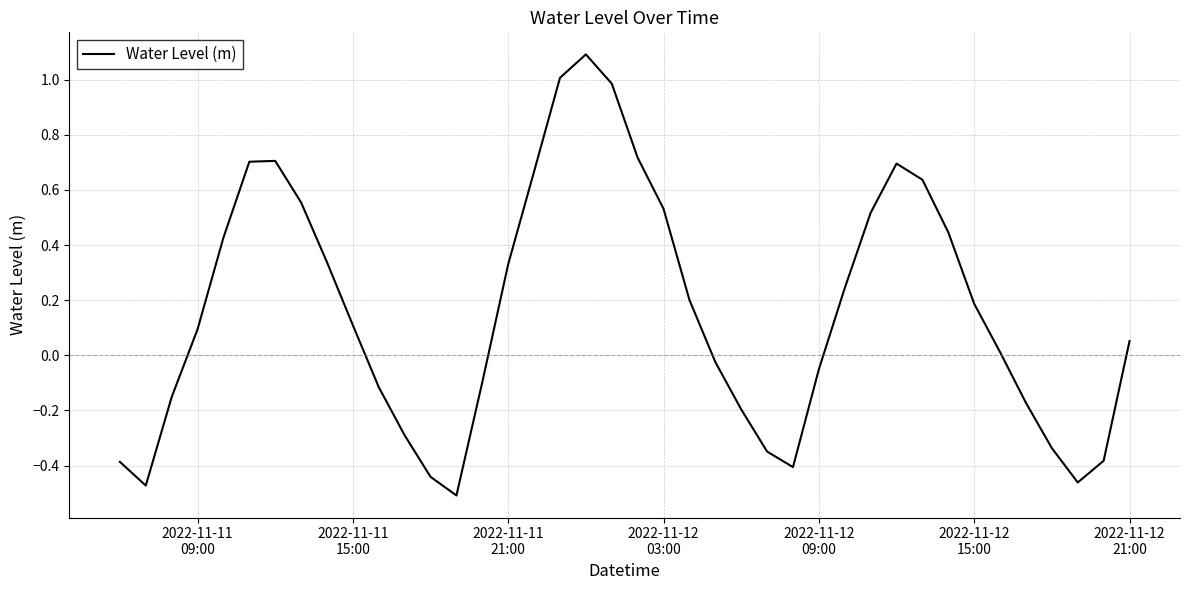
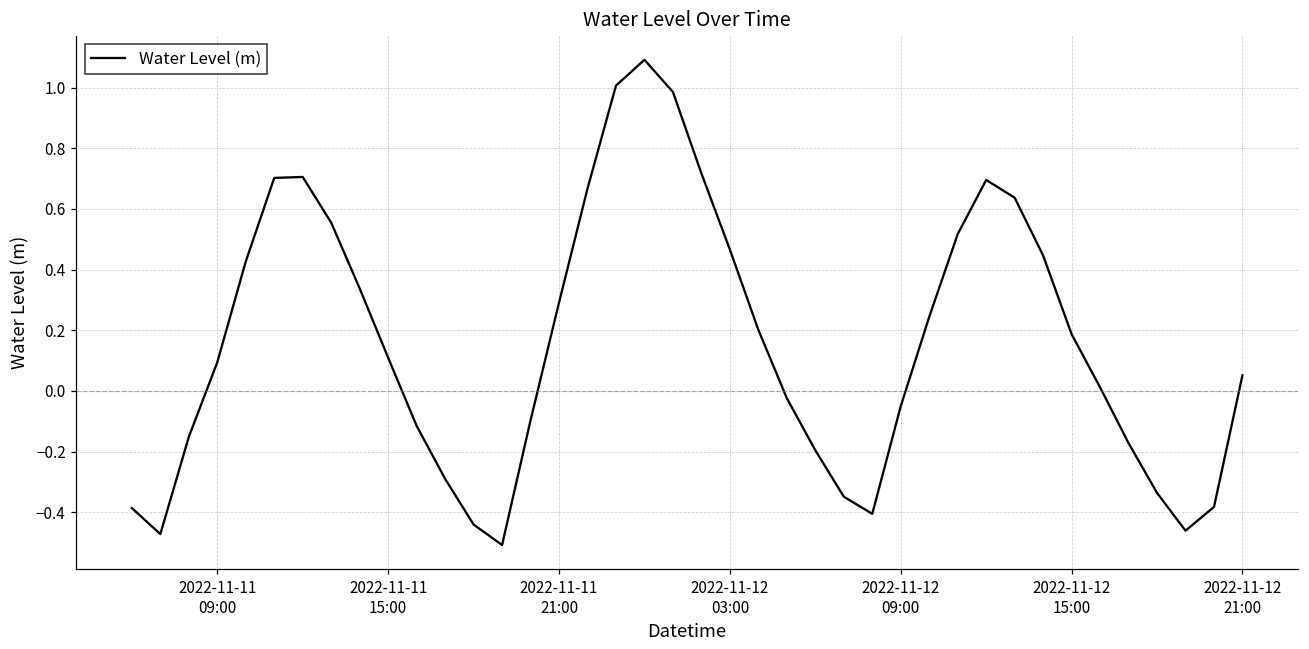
2022-11-11 21:00: 0.33 -> 0.29
2022-11-12 03:00: 0.53 -> 0.47
